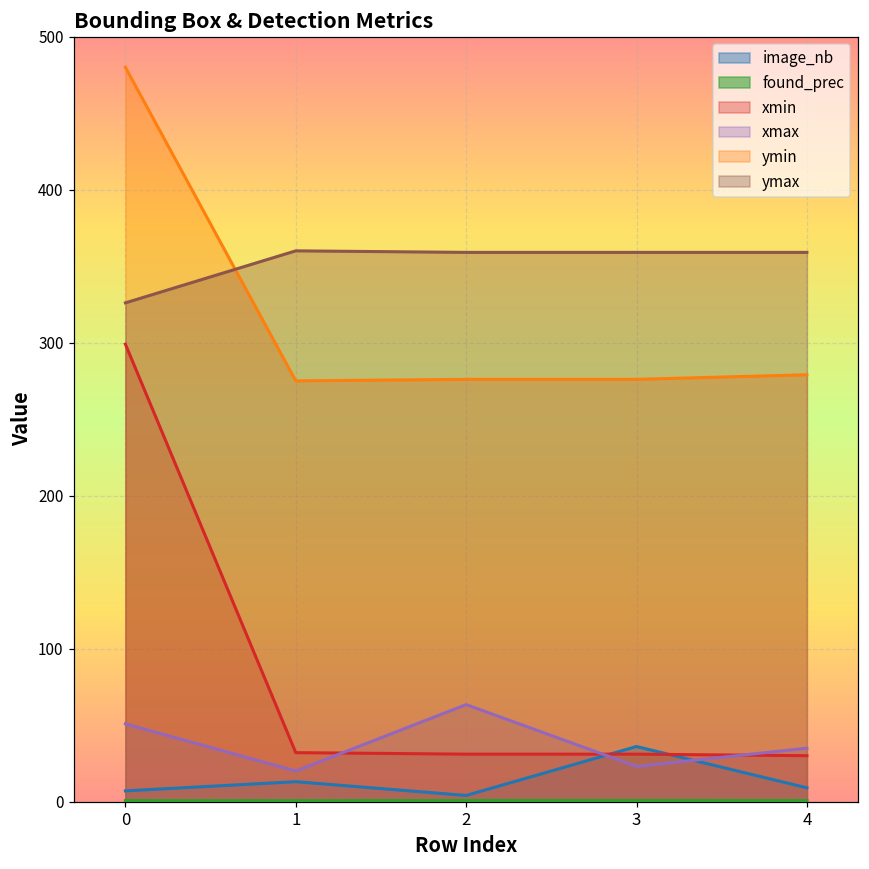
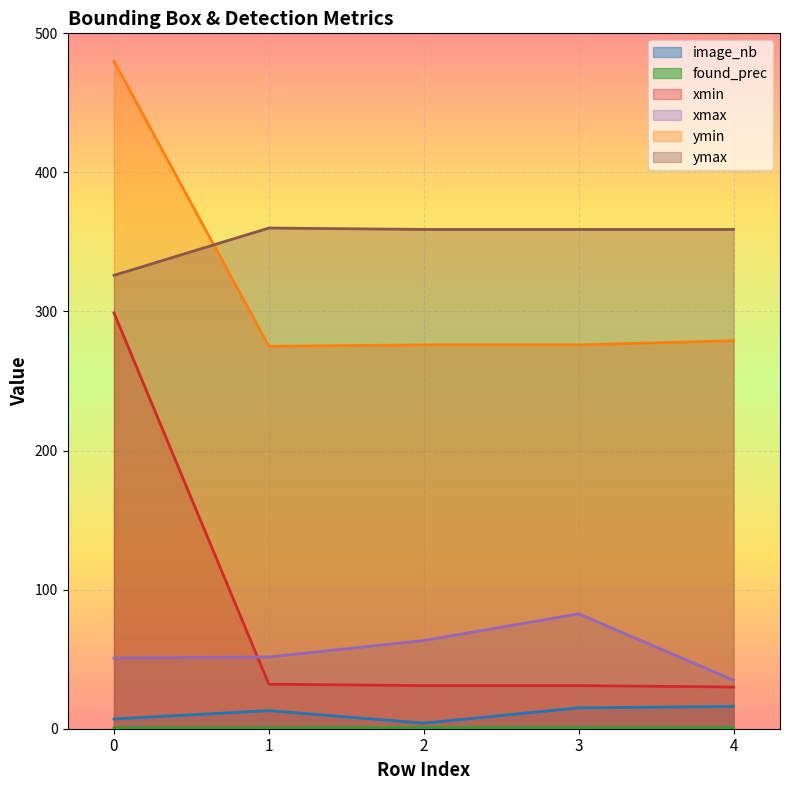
xmax, 1: 20 -> 52
image_nb, 3: 36 -> 15
xmax, 3: 23 -> 83
image_nb, 4: 9 -> 16
